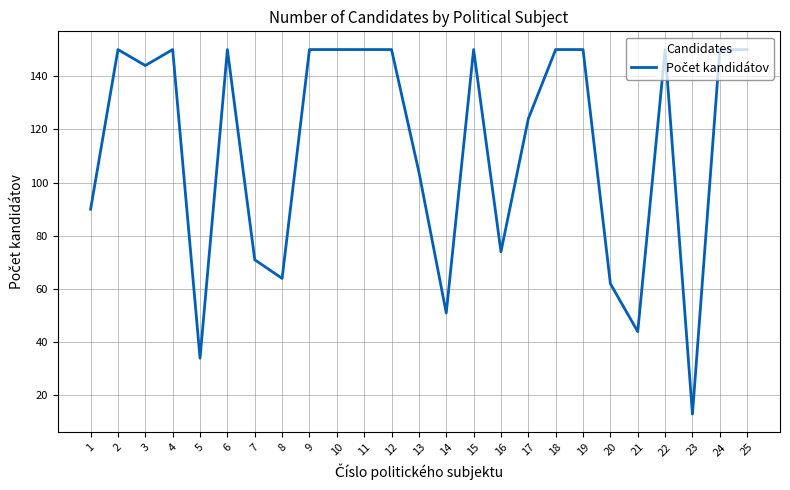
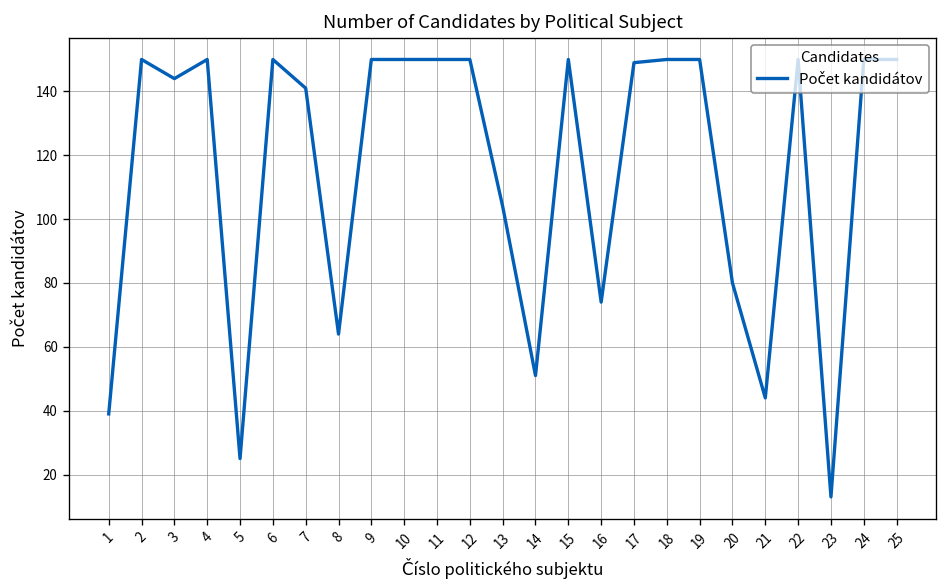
1: 90 -> 39
5: 34 -> 25
7: 71 -> 141
17: 124 -> 149
20: 62 -> 80
